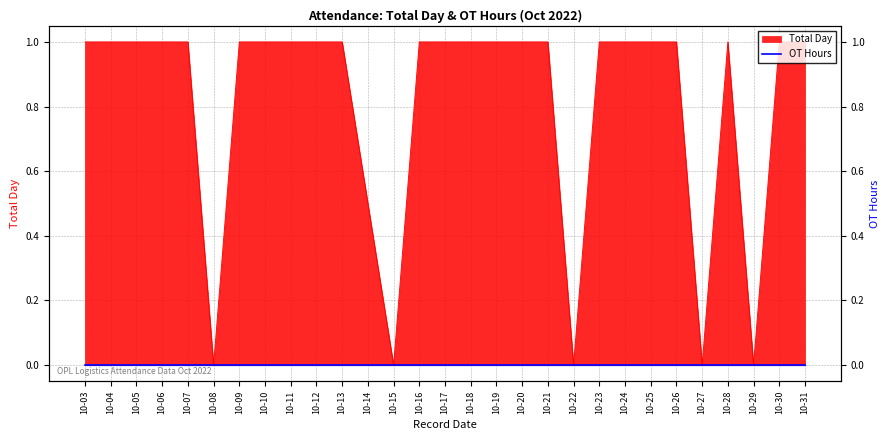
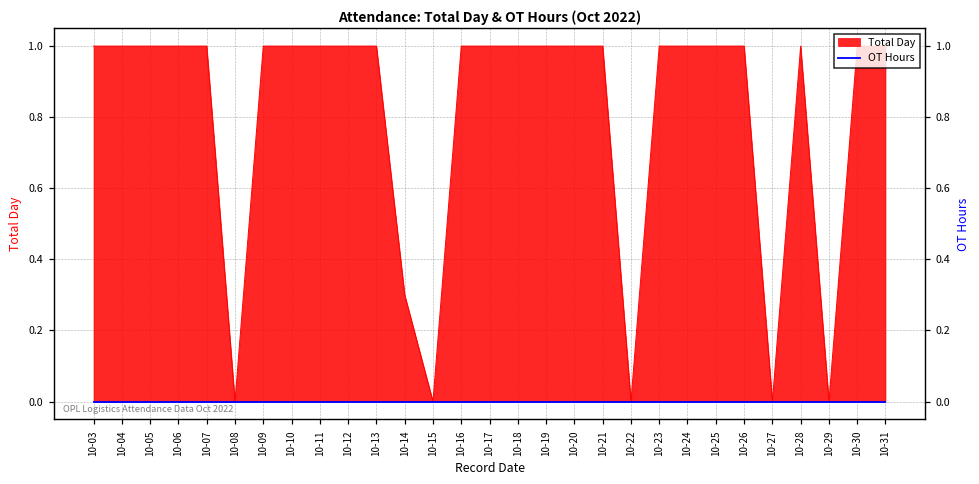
Total Day, 10-14: 0.5 -> 0.3
